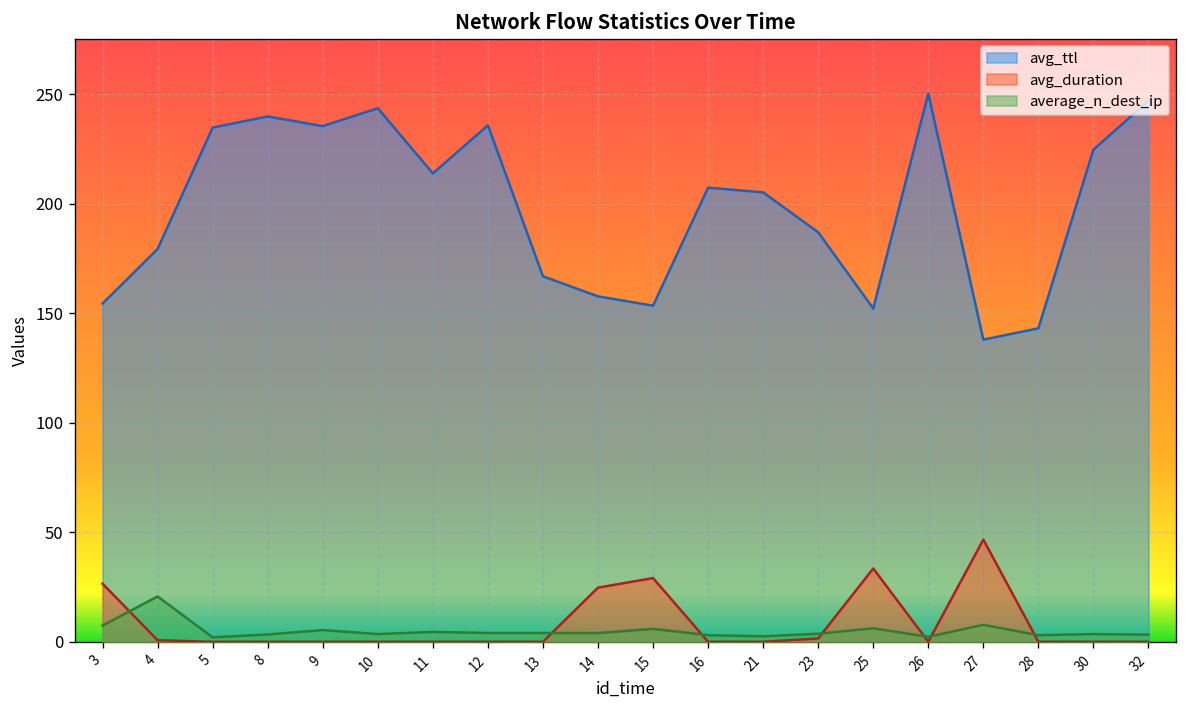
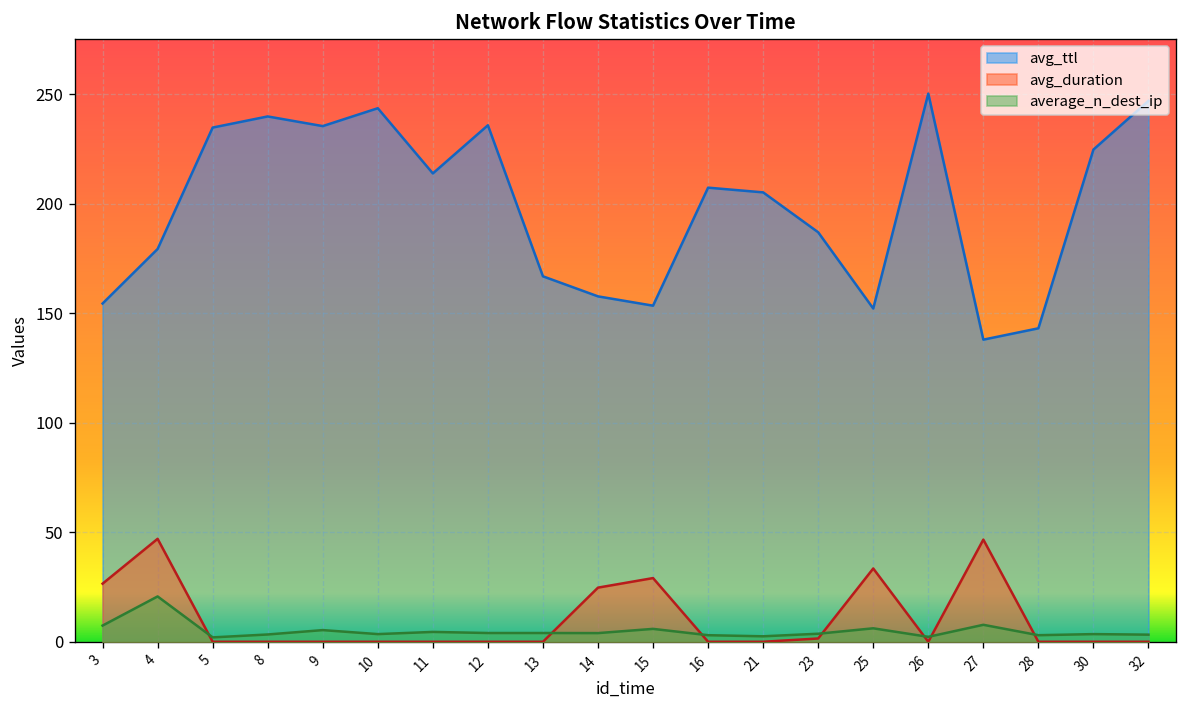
avg_duration, 4: 1 -> 47
